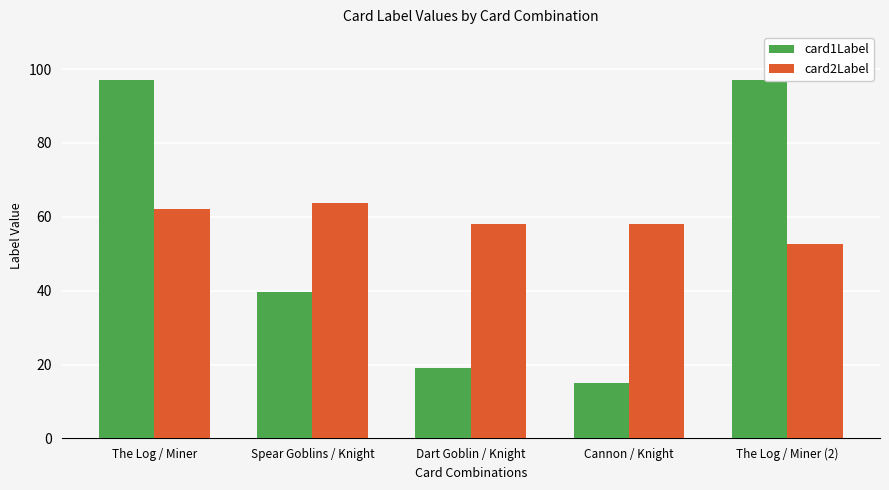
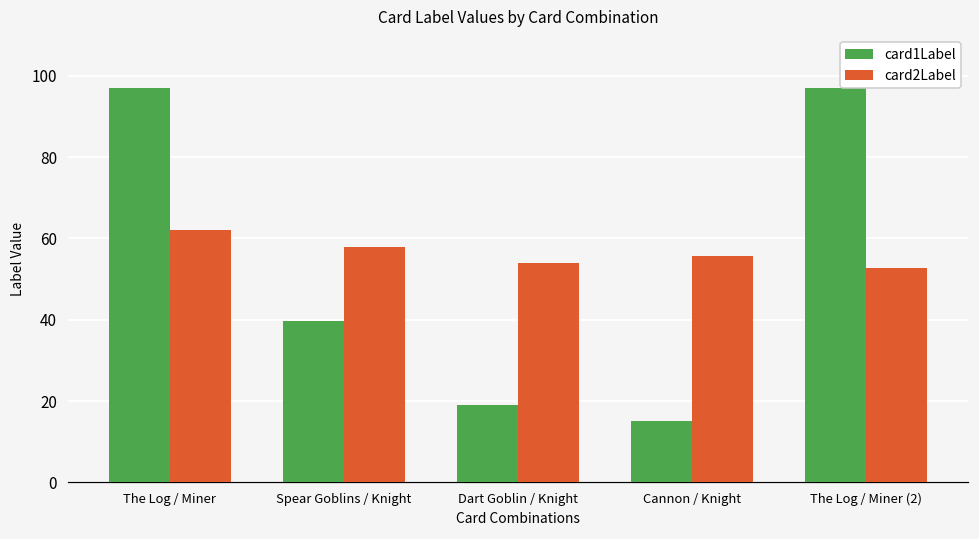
card2Label, Spear Goblins / Knight: 64 -> 58
card2Label, Dart Goblin / Knight: 58 -> 54
card2Label, Cannon / Knight: 58 -> 56
